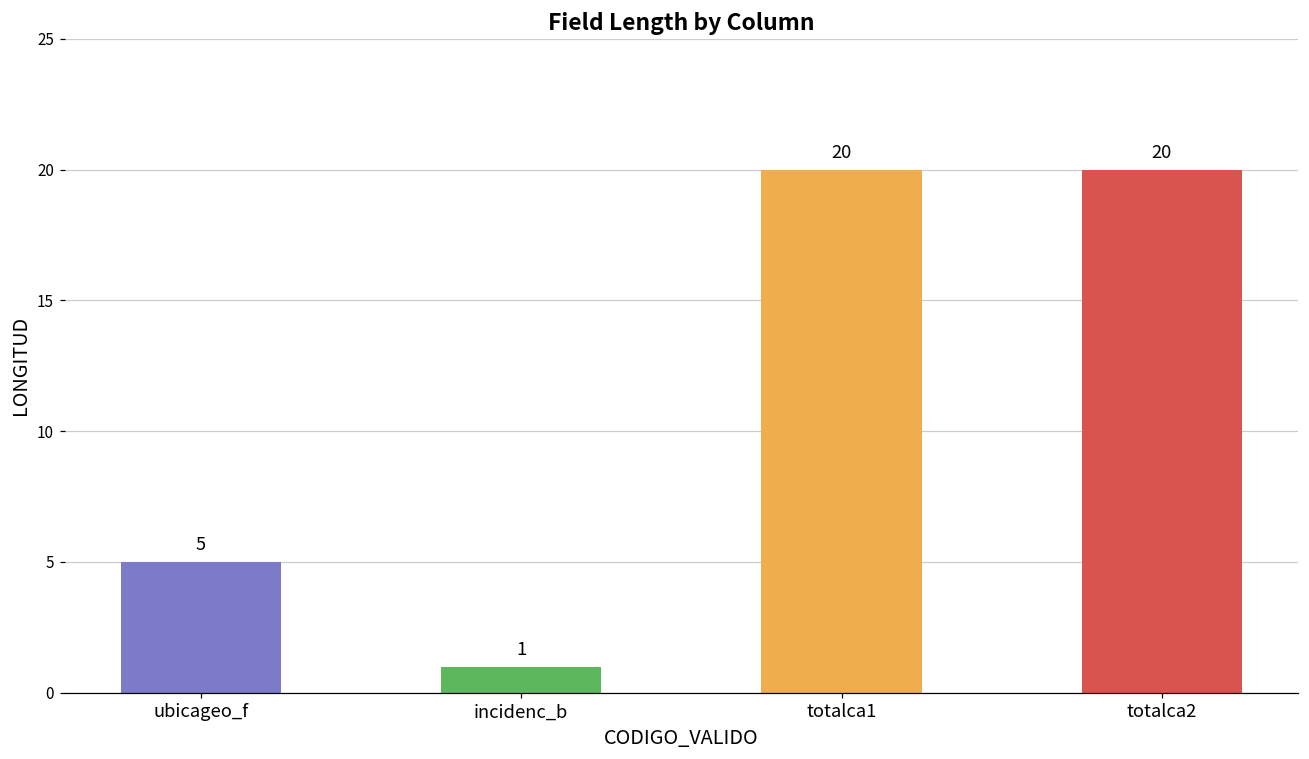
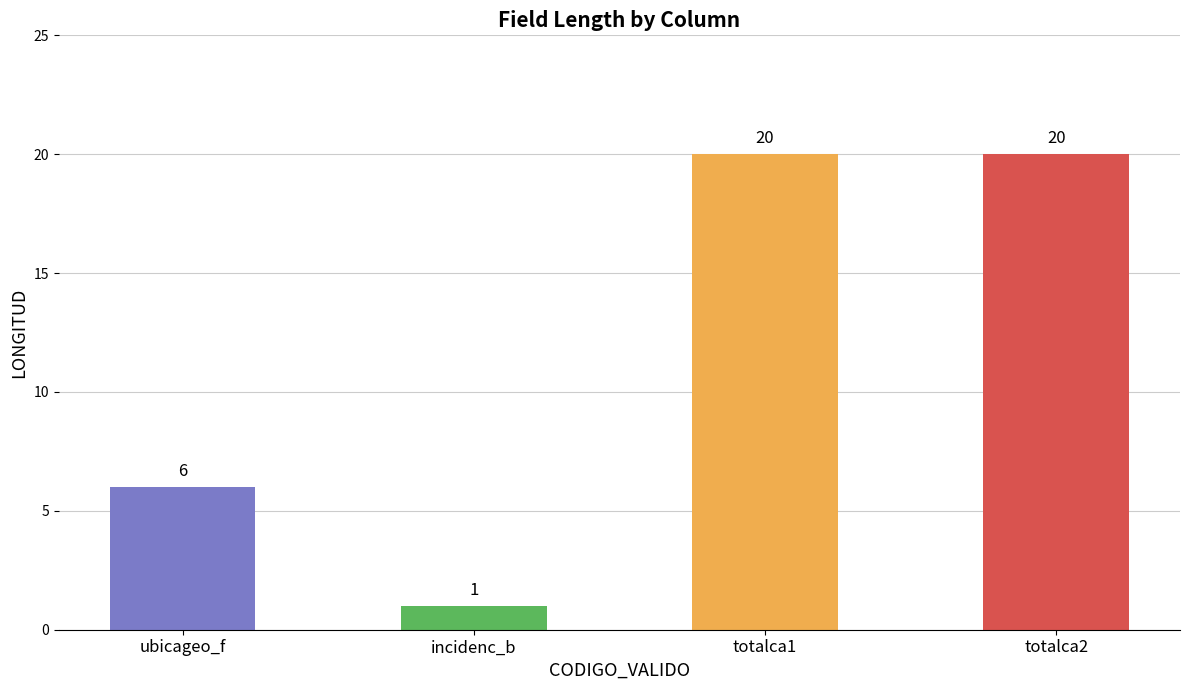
ubicageo_f: 5 -> 6
